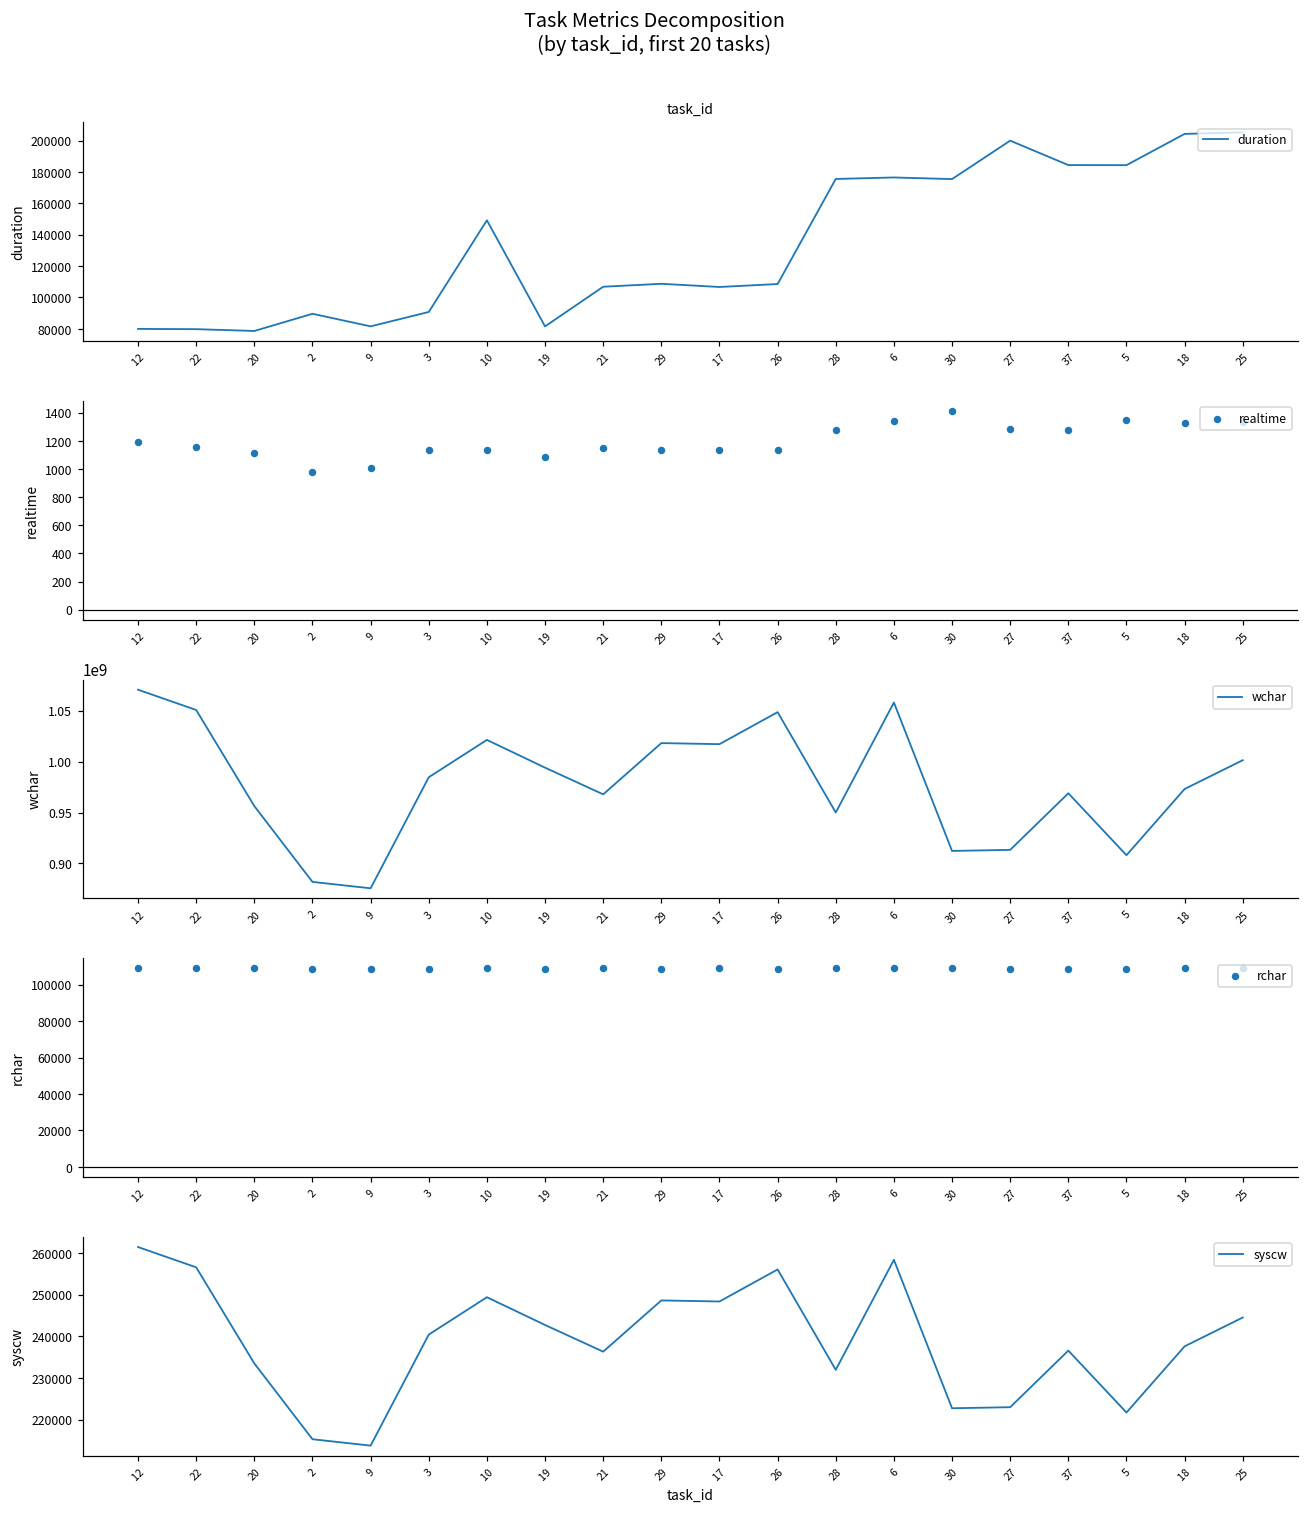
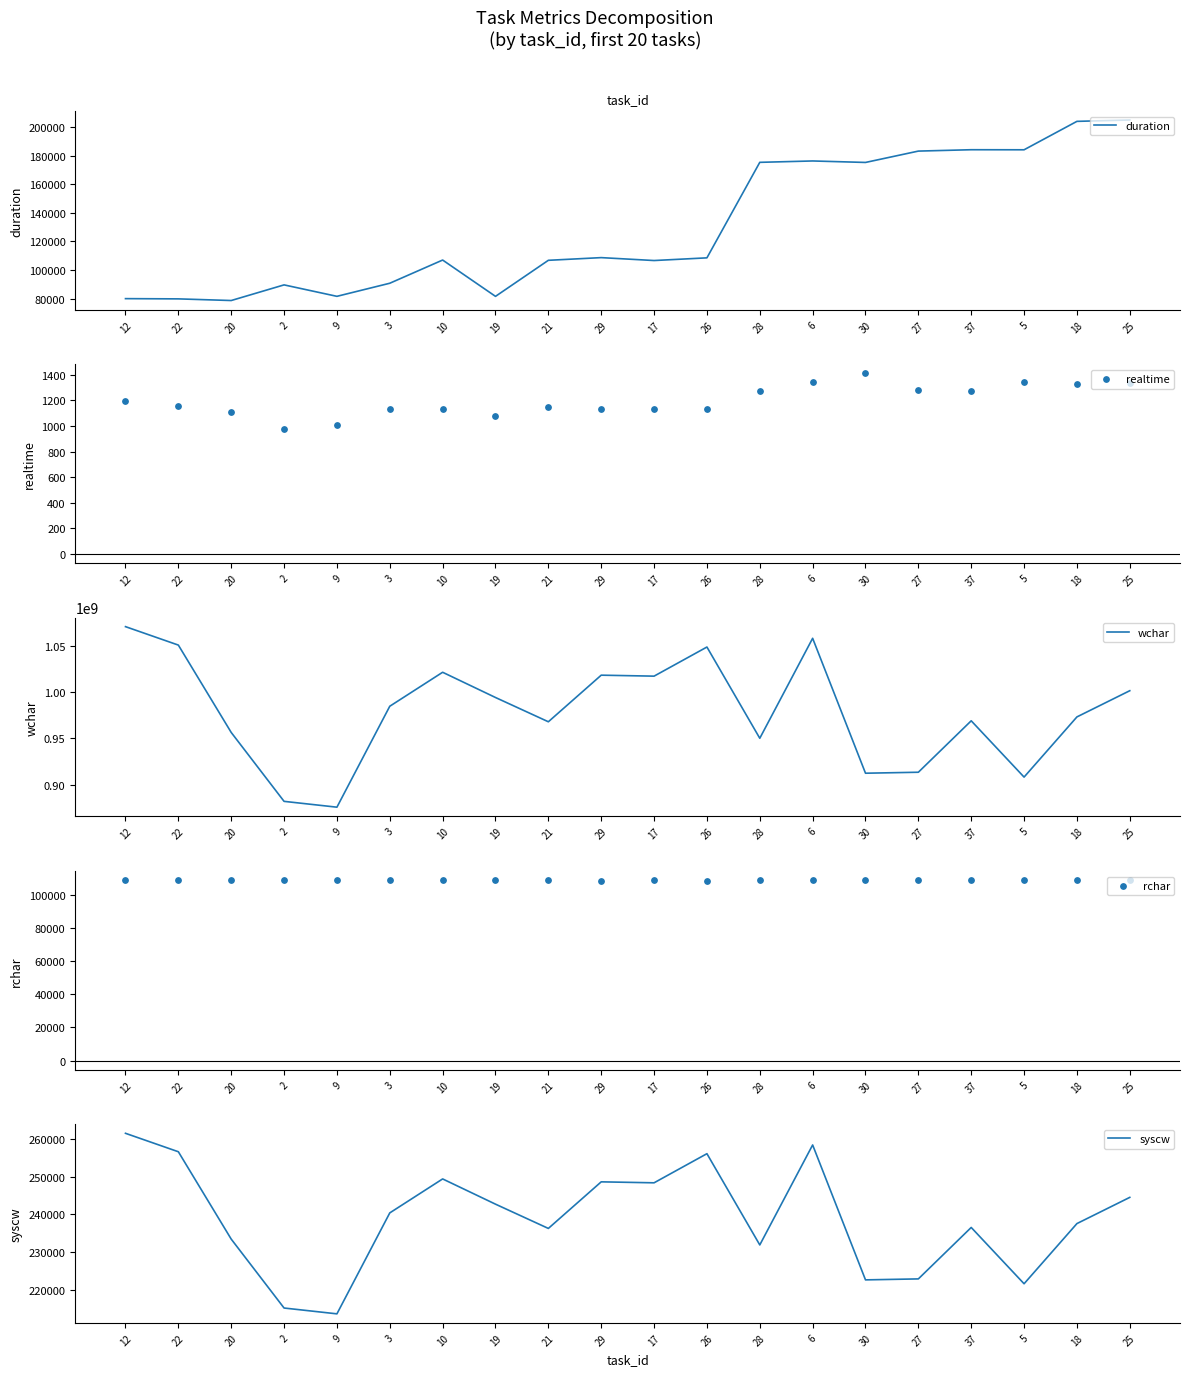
task_id, 10: 149000 -> 107000
task_id, 27: 200000 -> 183000
